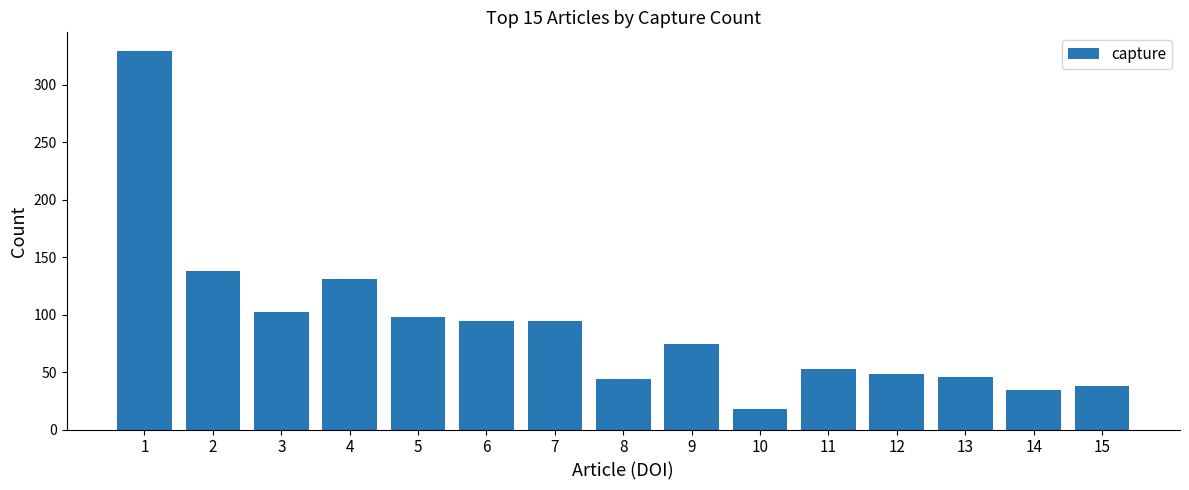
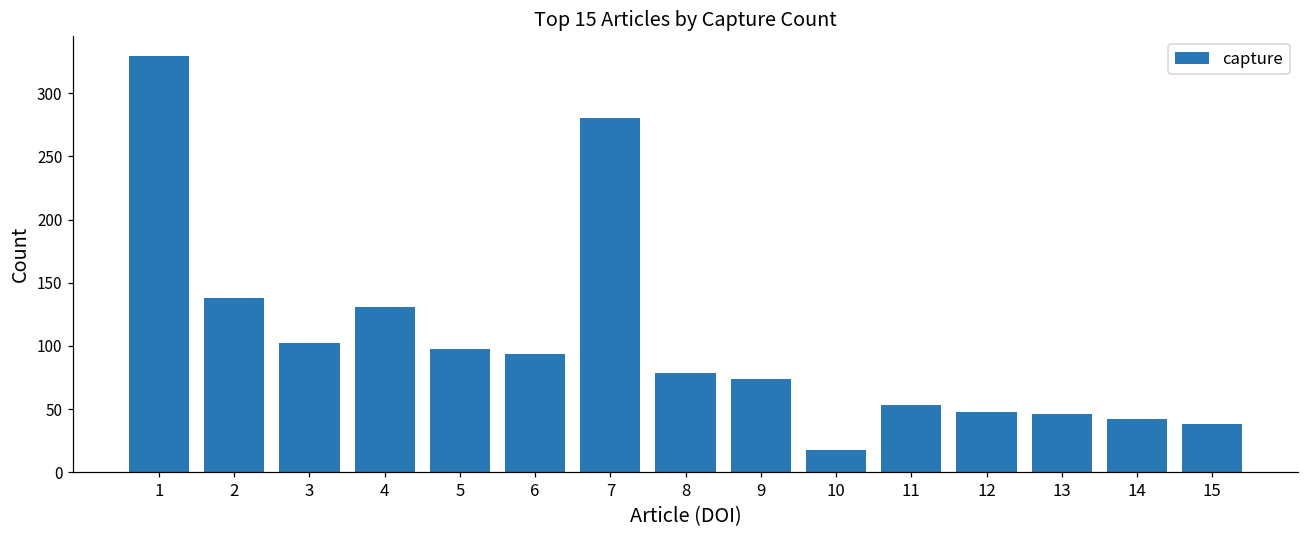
7: 94 -> 280
8: 44 -> 79
14: 34 -> 42
